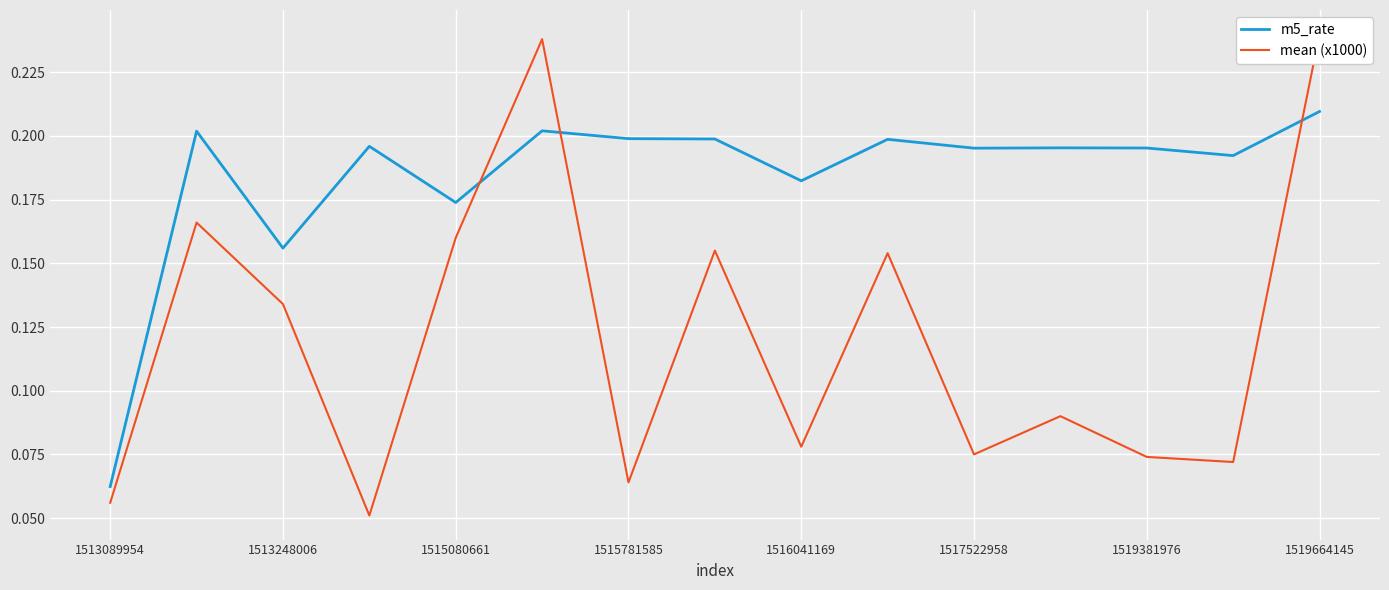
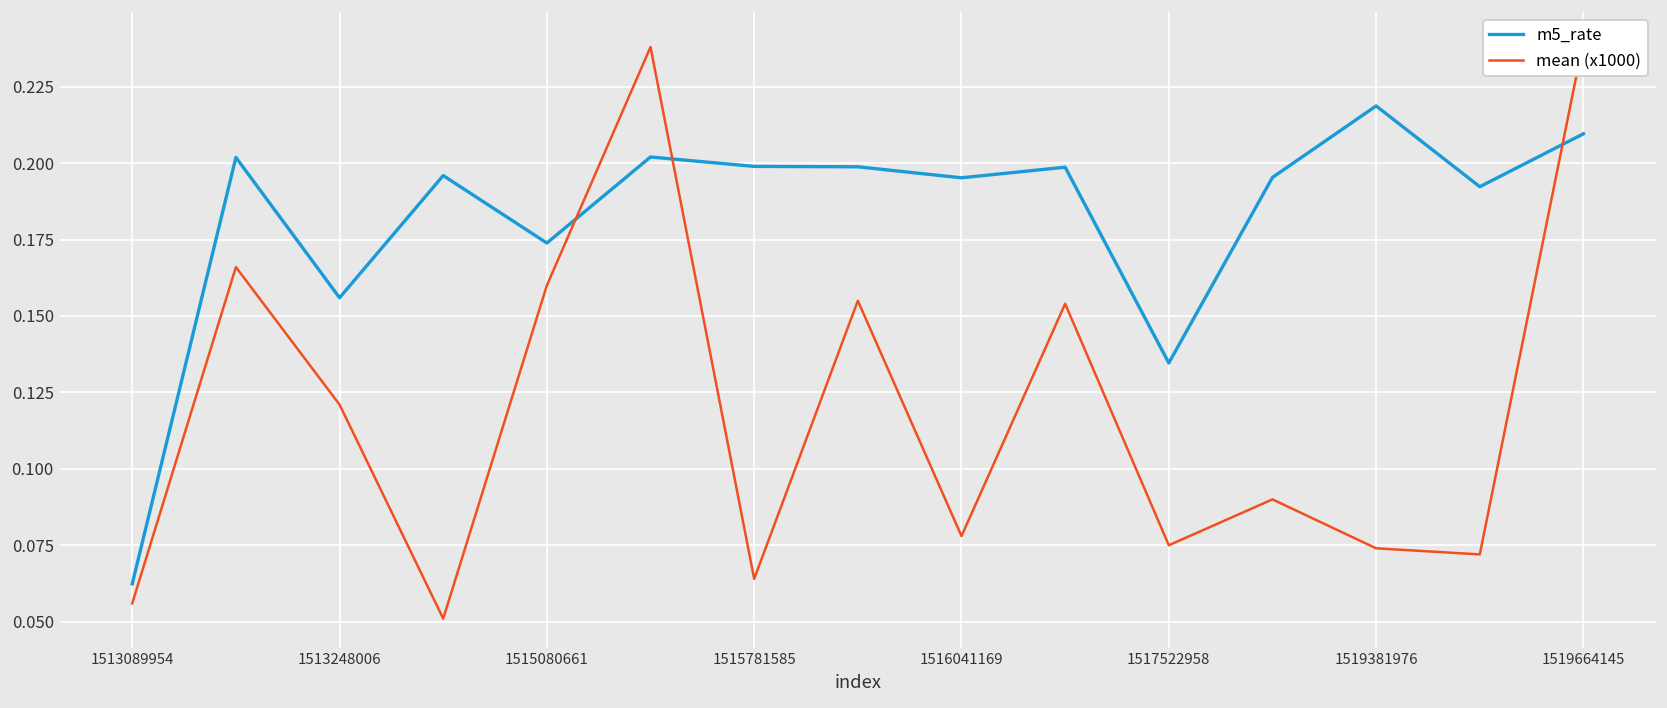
mean (x1000), 1513248006: 0.134 -> 0.121
m5_rate, 1516041169: 0.182 -> 0.195
m5_rate, 1517522958: 0.195 -> 0.135
m5_rate, 1519381976: 0.195 -> 0.219
